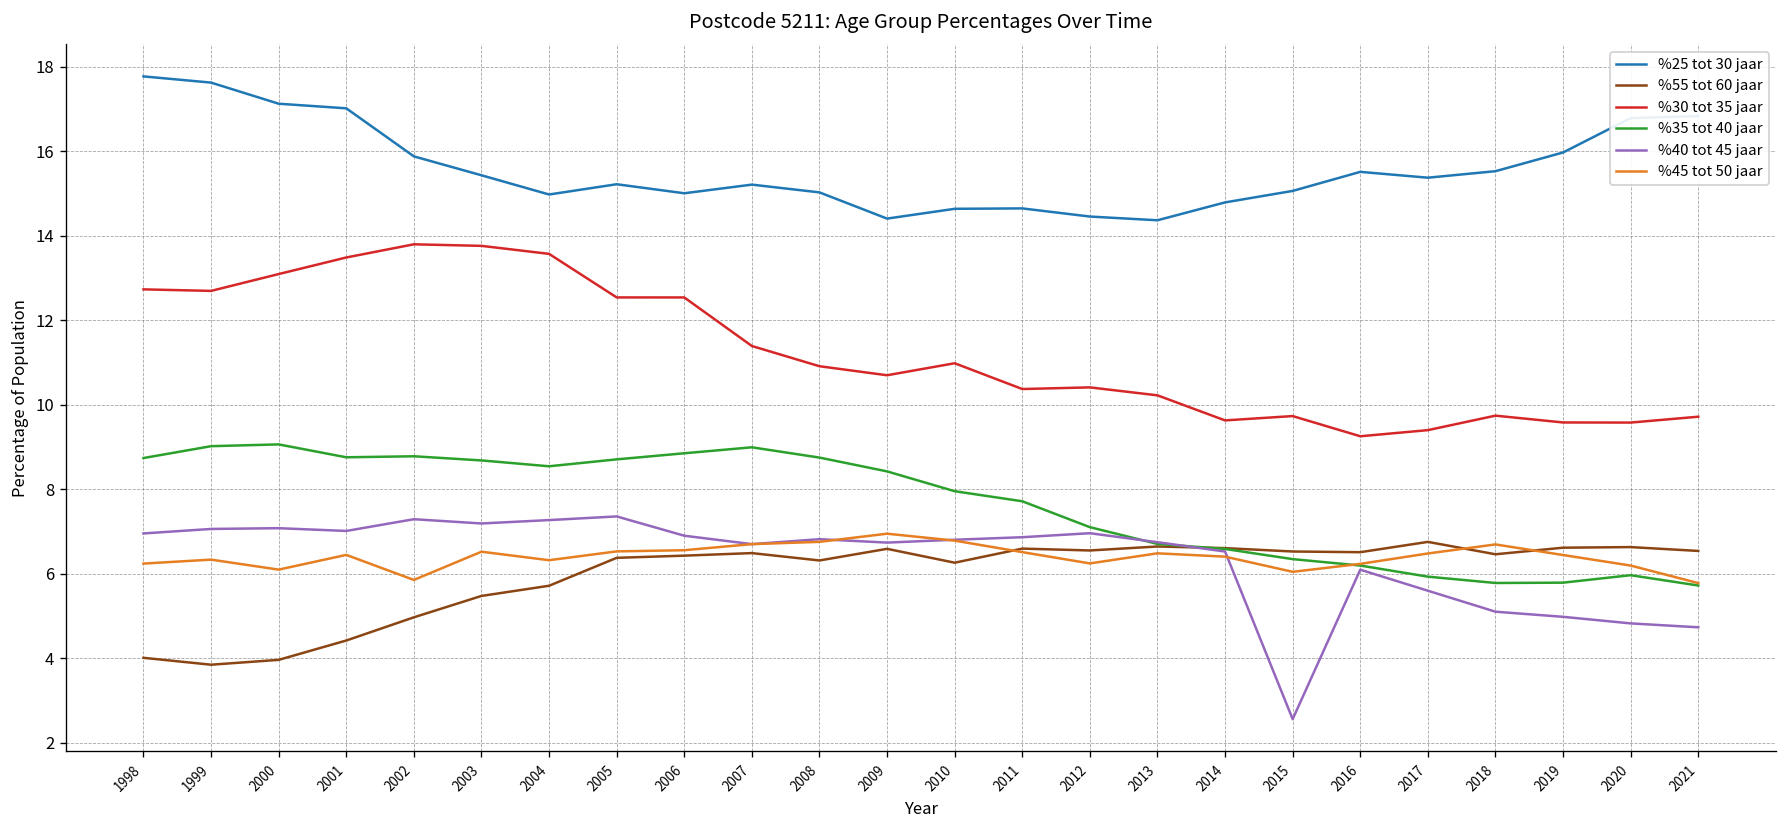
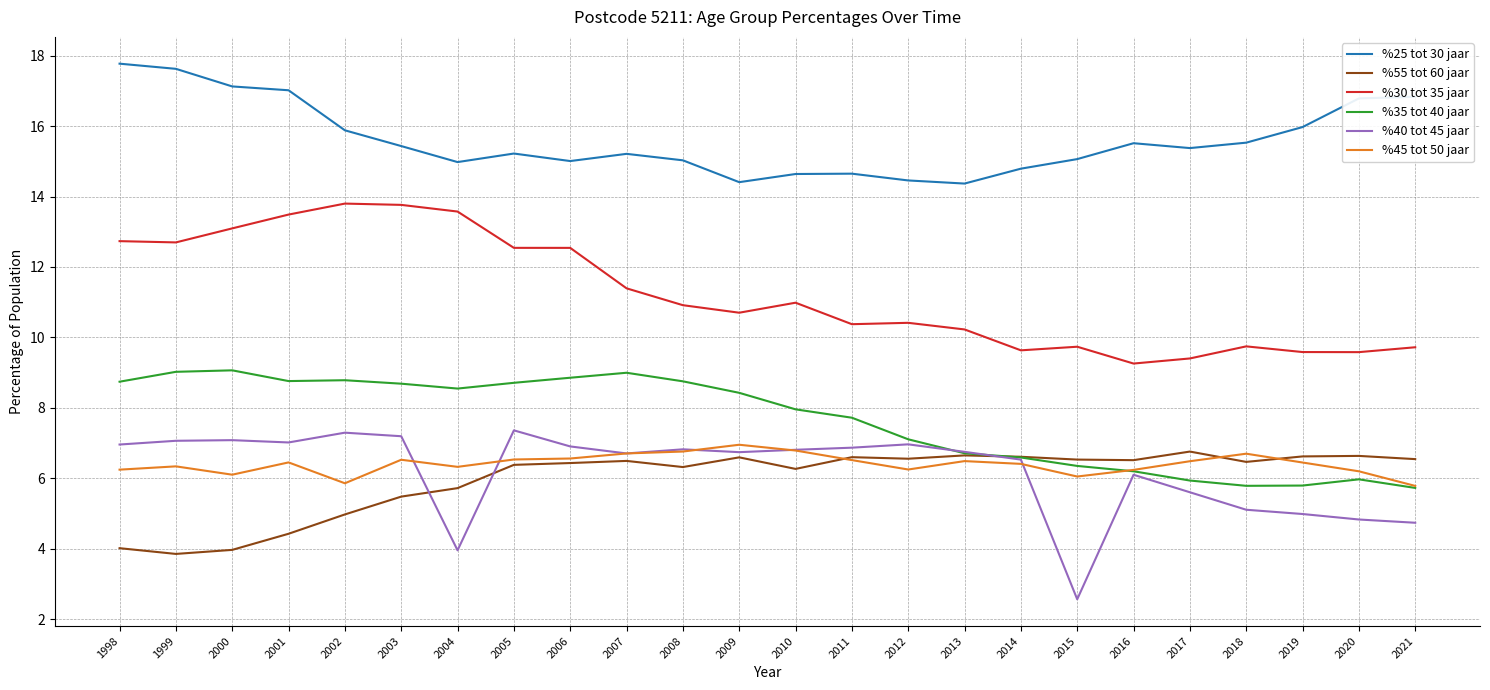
%40 tot 45 jaar, 2004: 7.3 -> 4.0
